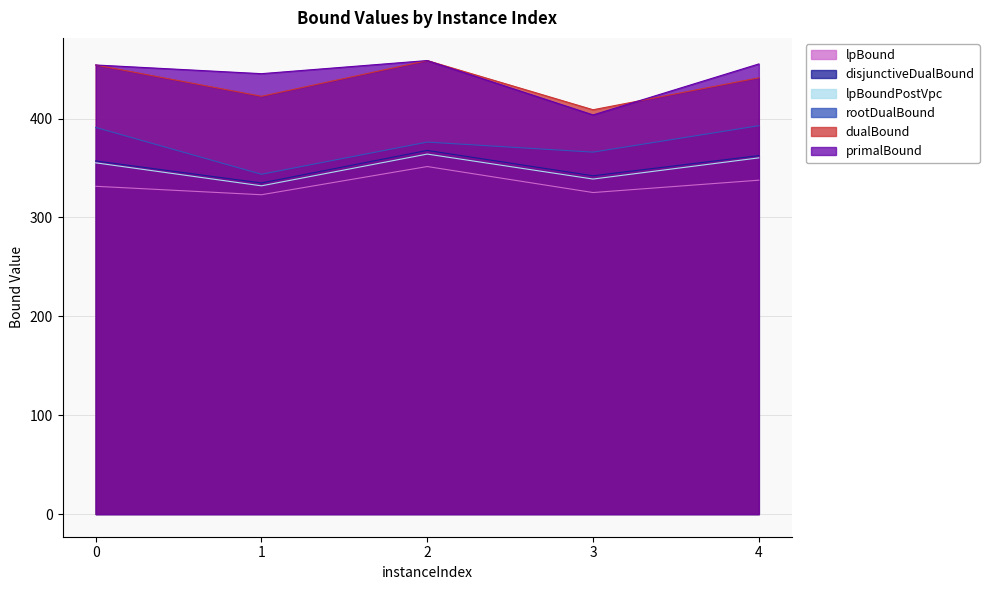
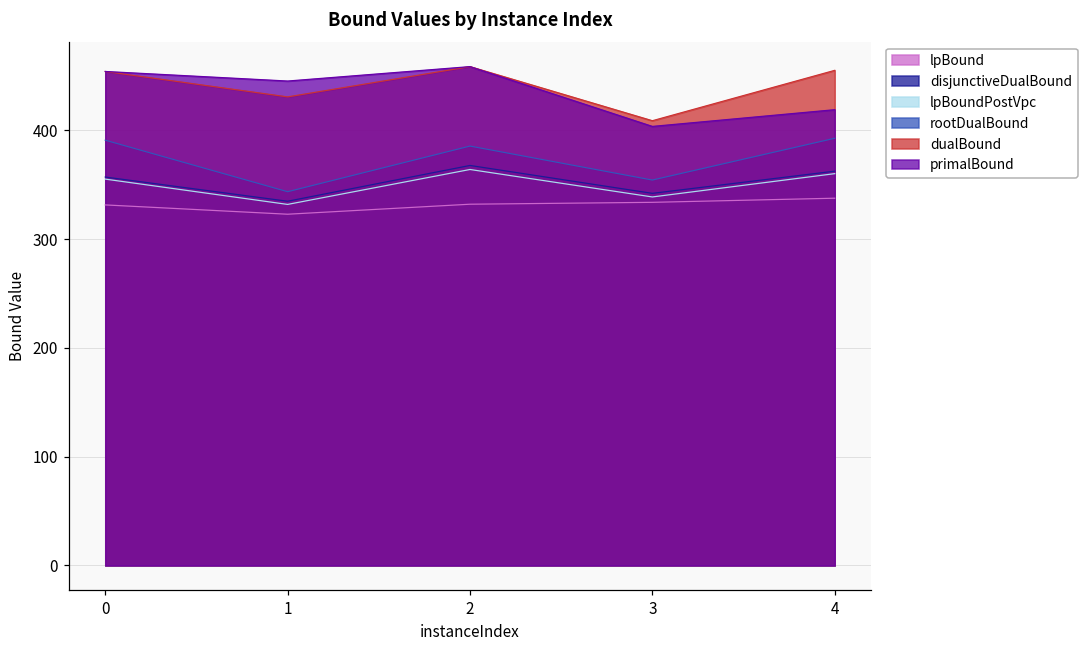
dualBound, 1: 420 -> 430
lpBound, 2: 350 -> 330
rootDualBound, 2: 380 -> 390
lpBound, 3: 325 -> 334
rootDualBound, 3: 370 -> 350
dualBound, 4: 440 -> 460
primalBound, 4: 460 -> 420
